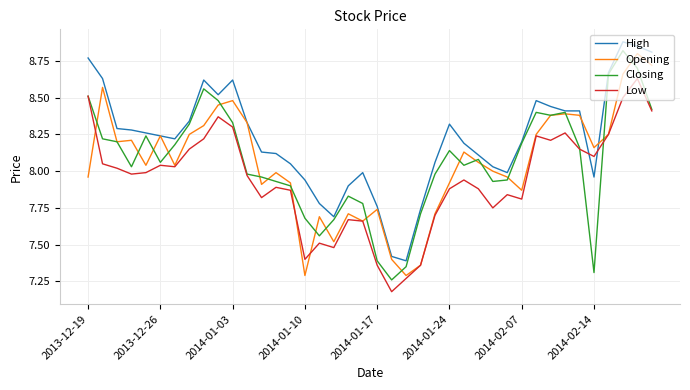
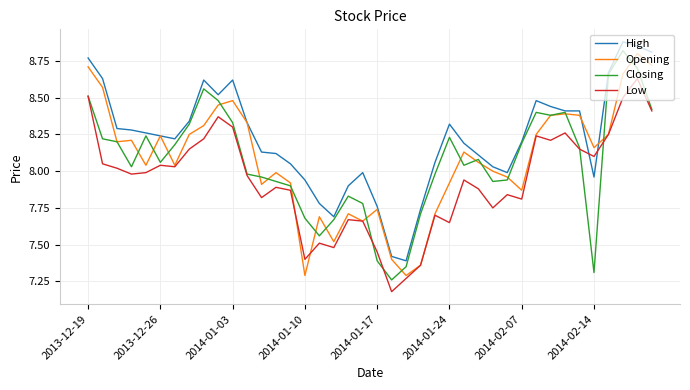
Opening, 2013-12-19: 7.96 -> 8.71
Low, 2014-01-17: 7.36 -> 7.45
Closing, 2014-01-24: 8.14 -> 8.23
Low, 2014-01-24: 7.88 -> 7.65
